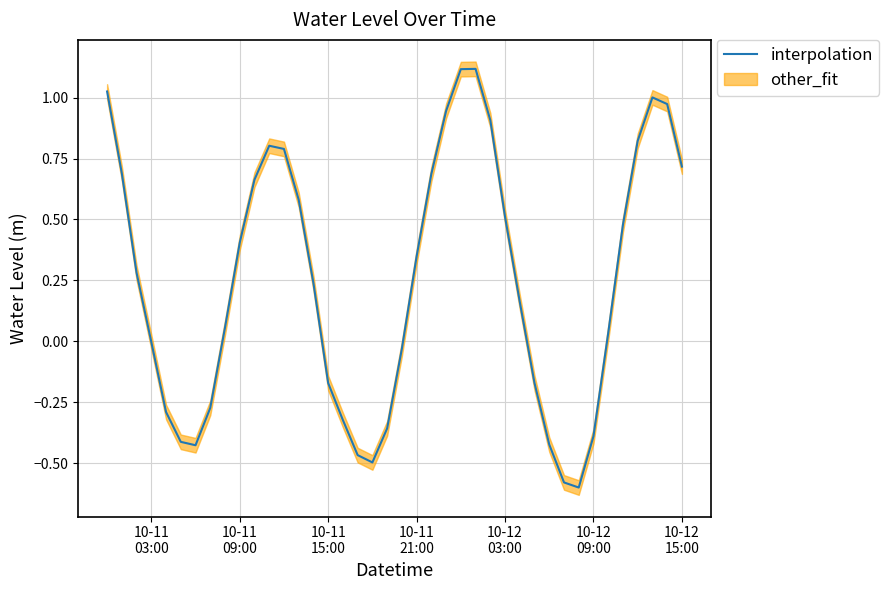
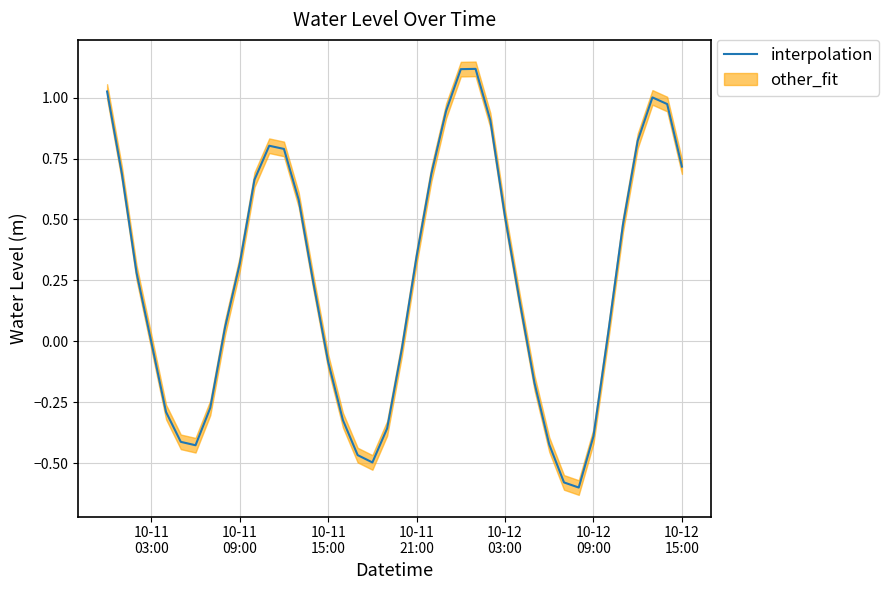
interpolation, 10-11 09:00: 0.40 -> 0.32
interpolation, 10-11 15:00: -0.17 -> -0.08
